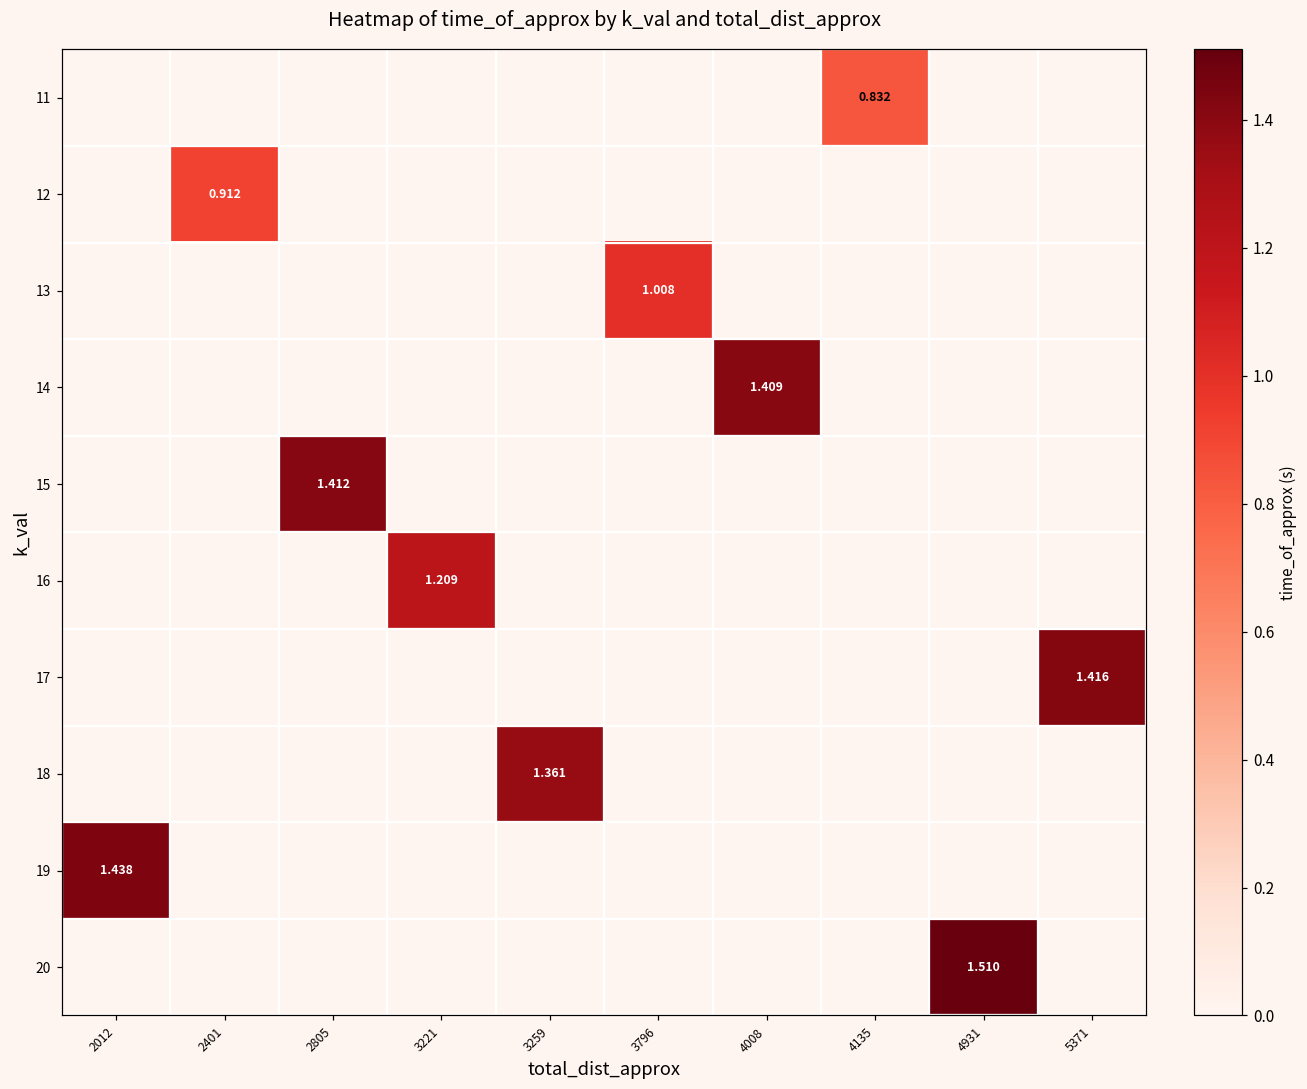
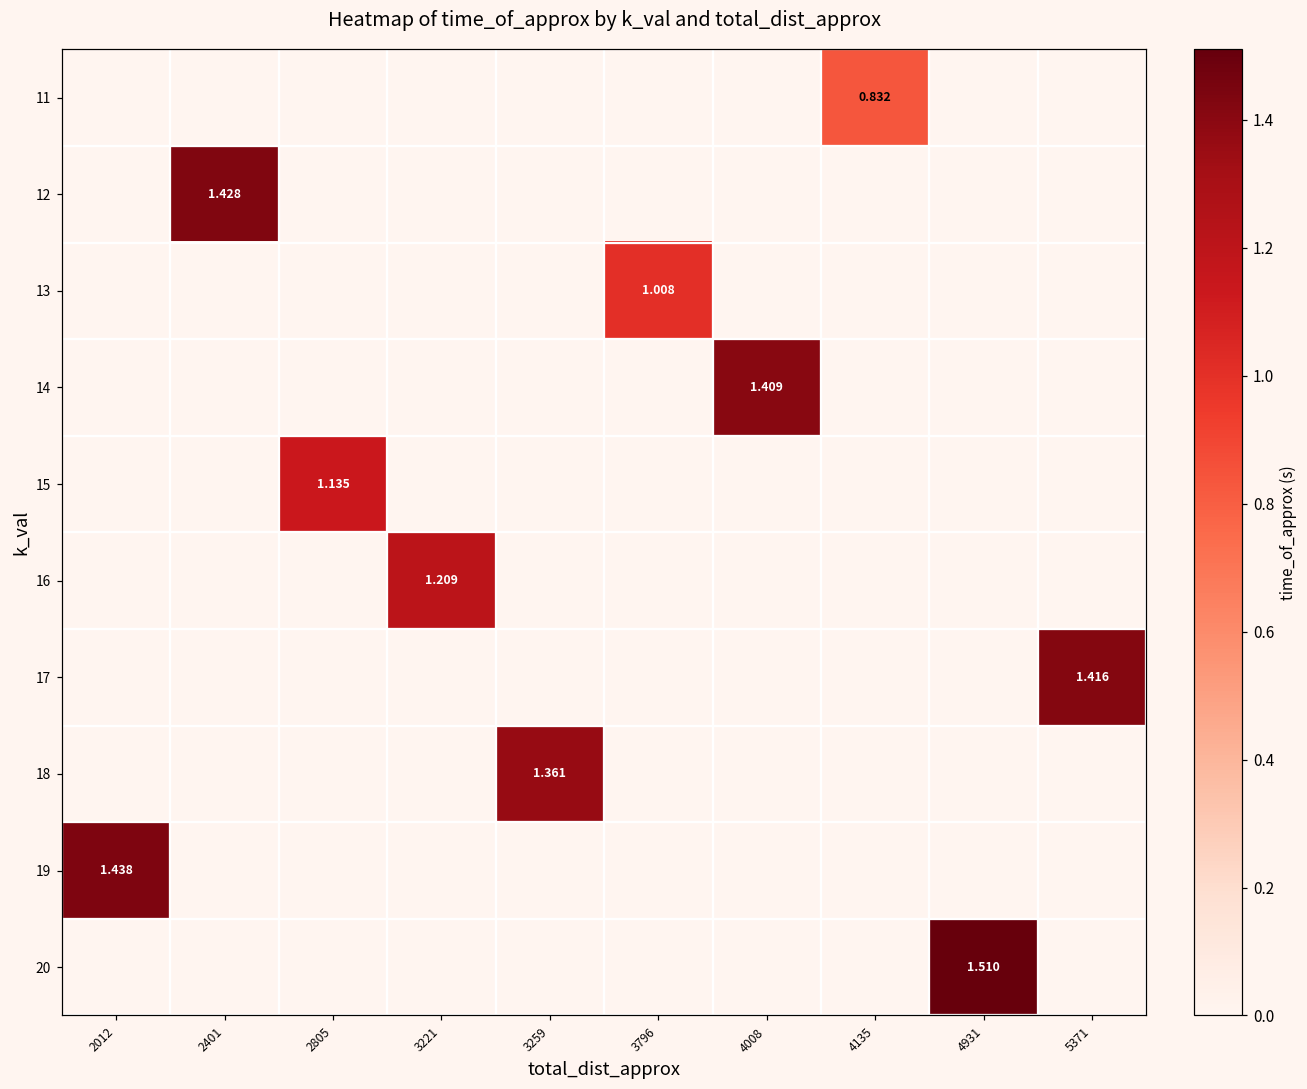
12, 2401: 0.912 -> 1.428
15, 2805: 1.412 -> 1.135
